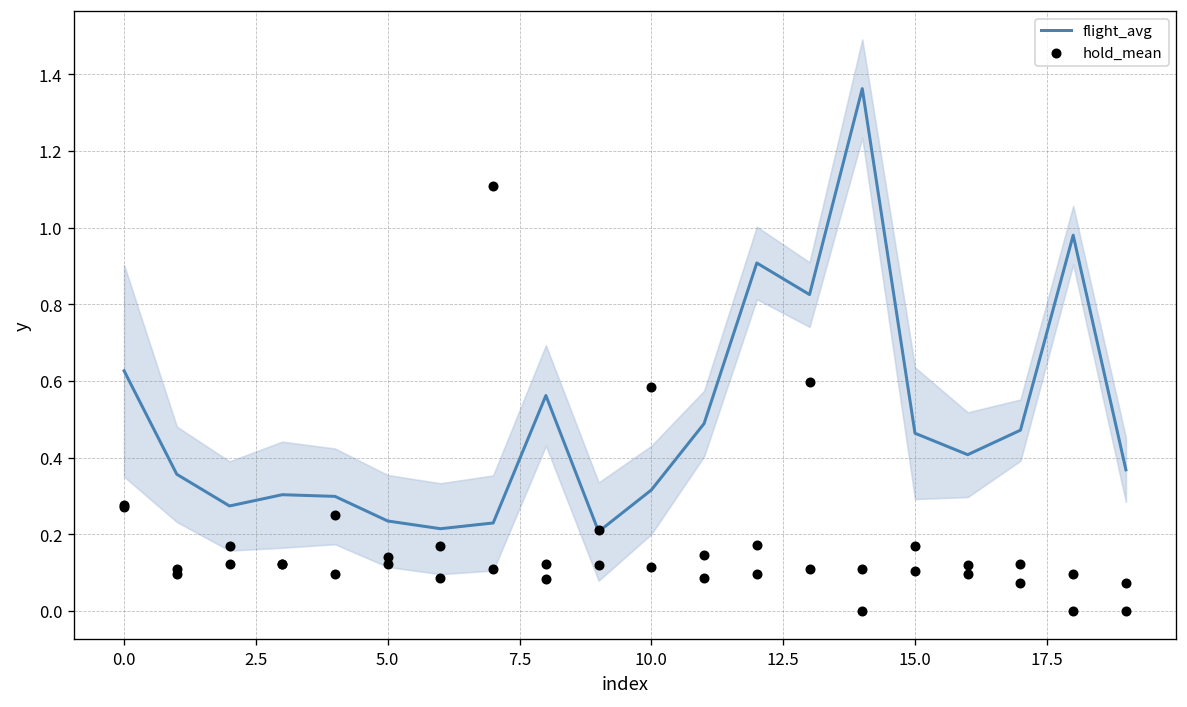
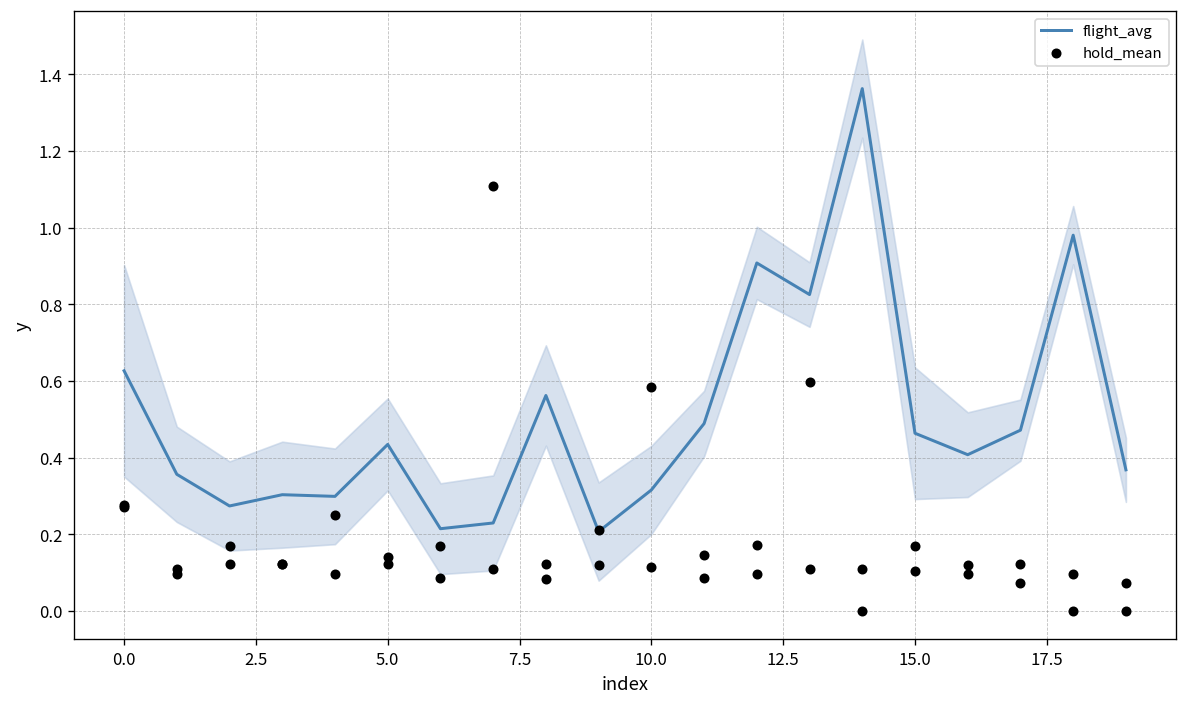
flight_avg, 5.0: 0.23 -> 0.43
